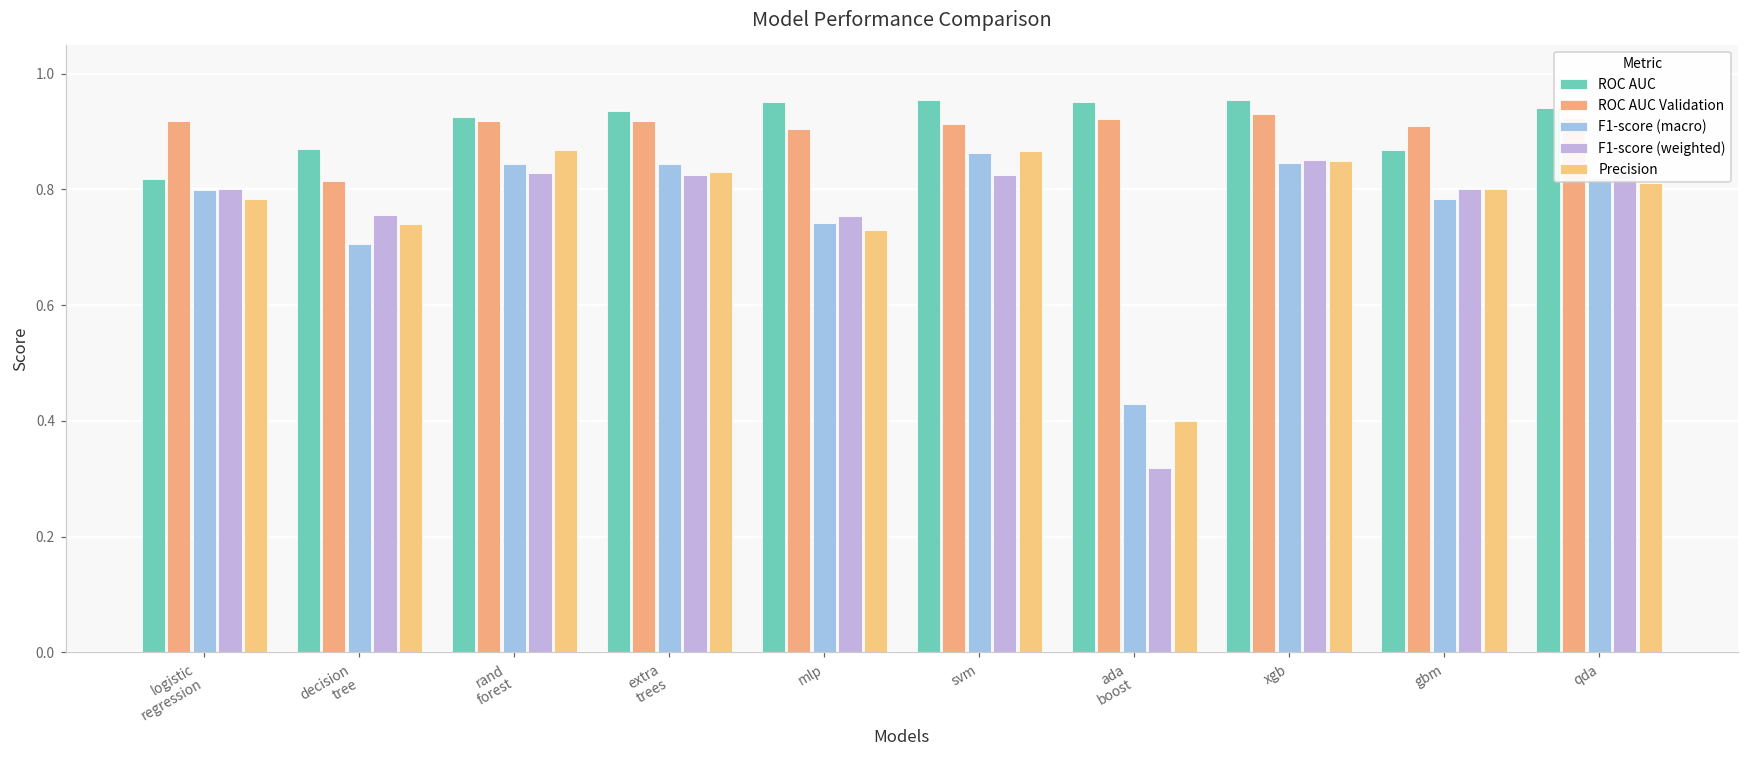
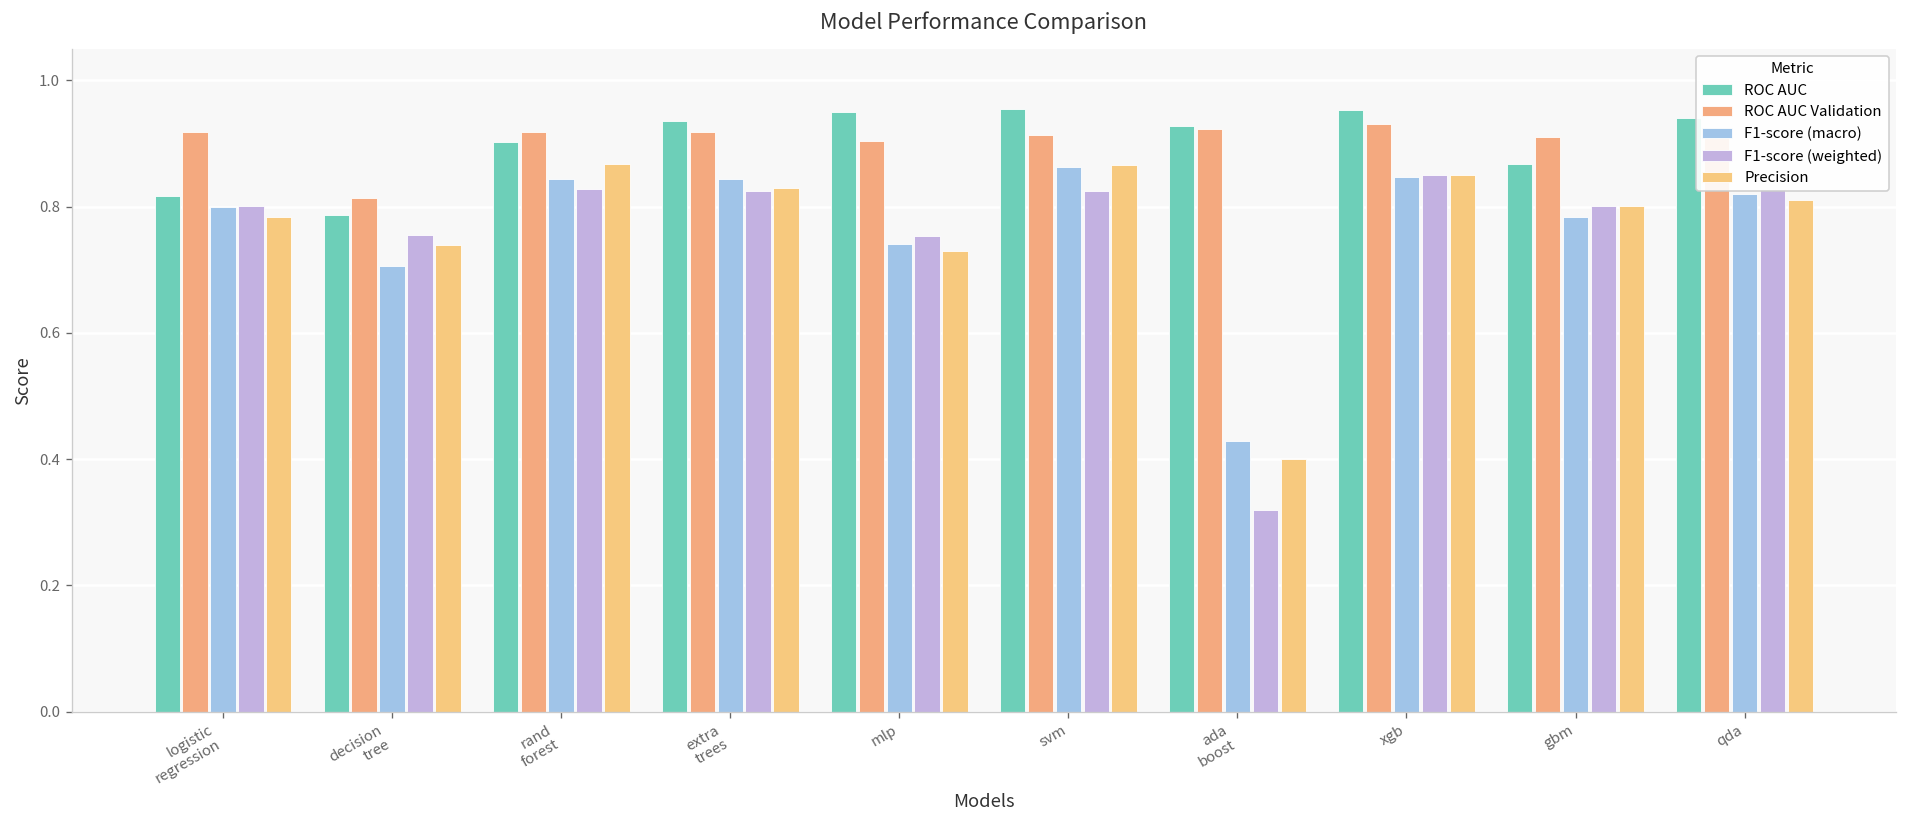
ROC AUC, decision tree: 0.87 -> 0.79
ROC AUC, rand forest: 0.92 -> 0.90
ROC AUC, ada boost: 0.95 -> 0.93
